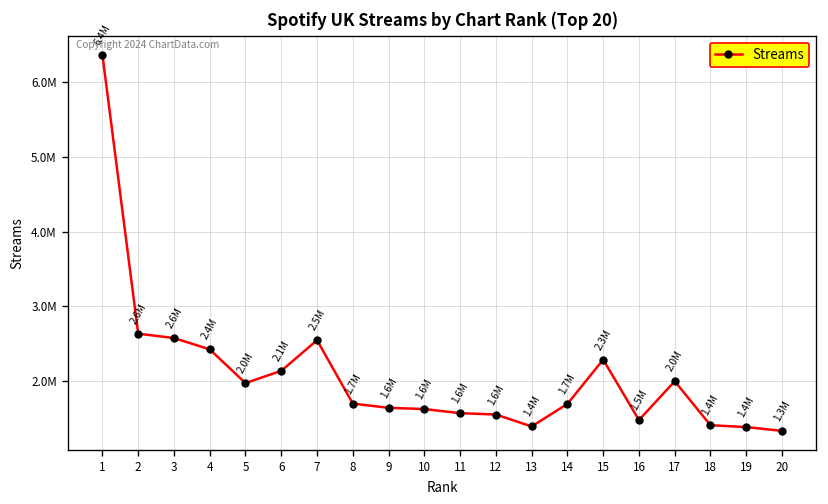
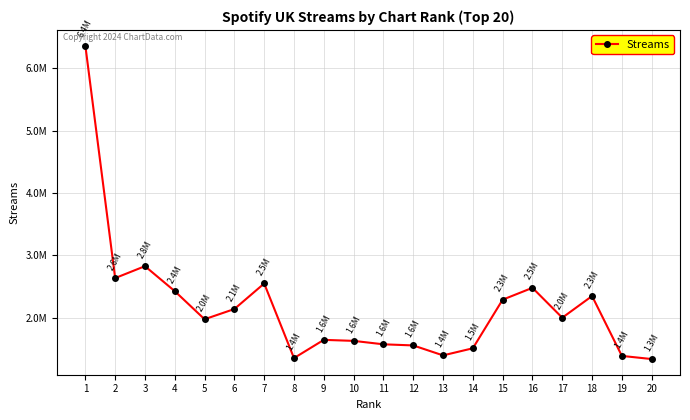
3: 2.6M -> 2.8M
8: 1.7M -> 1.4M
14: 1.7M -> 1.5M
16: 1.5M -> 2.5M
18: 1.4M -> 2.3M
